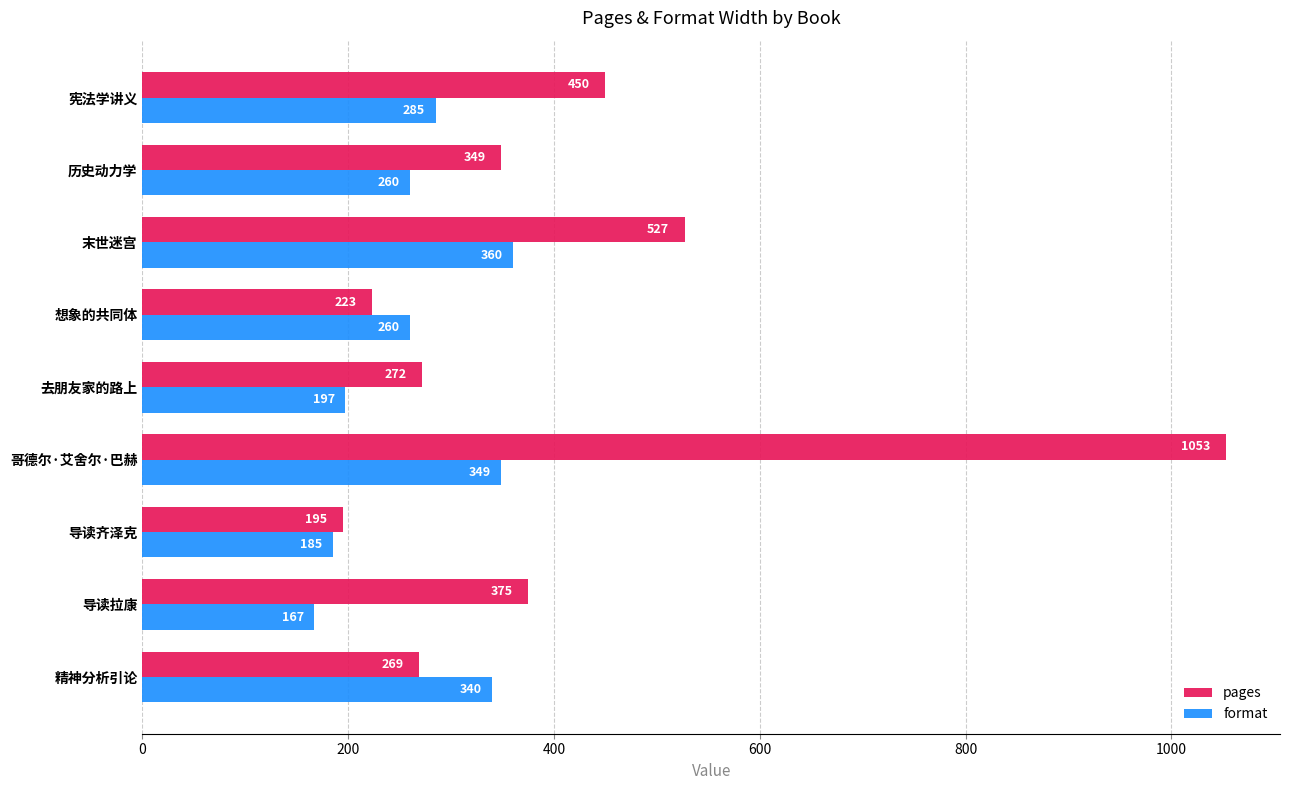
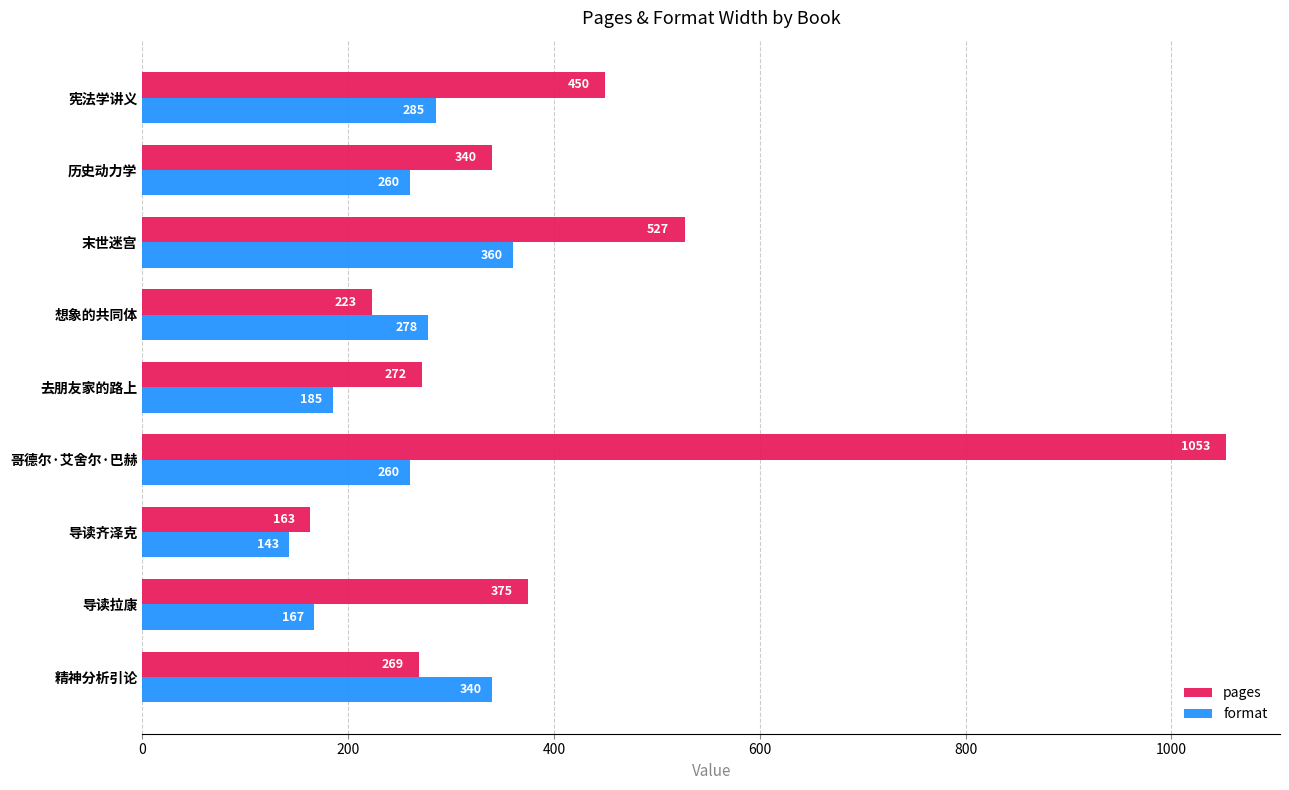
pages, 历史动力学: 349 -> 340
format, 想象的共同体: 260 -> 278
format, 去朋友家的路上: 197 -> 185
format, 哥德尔·艾舍尔·巴赫: 349 -> 260
pages, 导读齐泽克: 195 -> 163
format, 导读齐泽克: 185 -> 143
